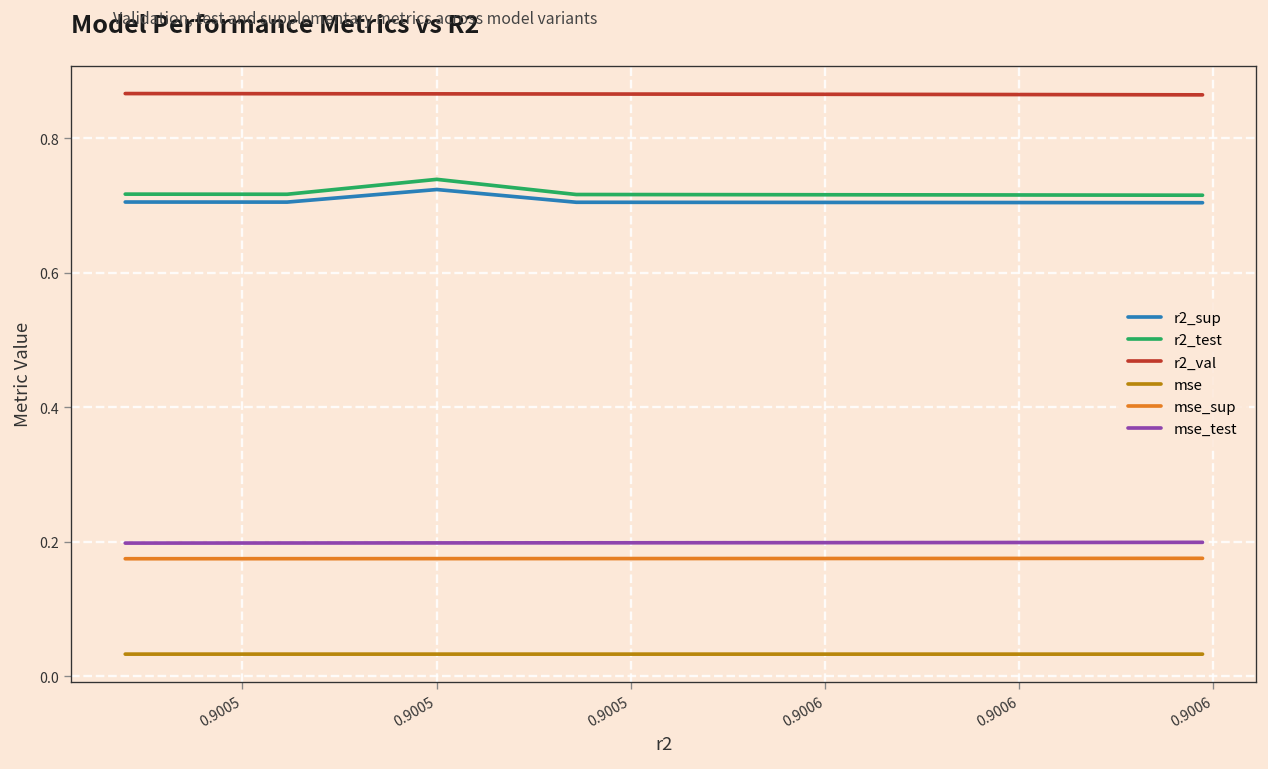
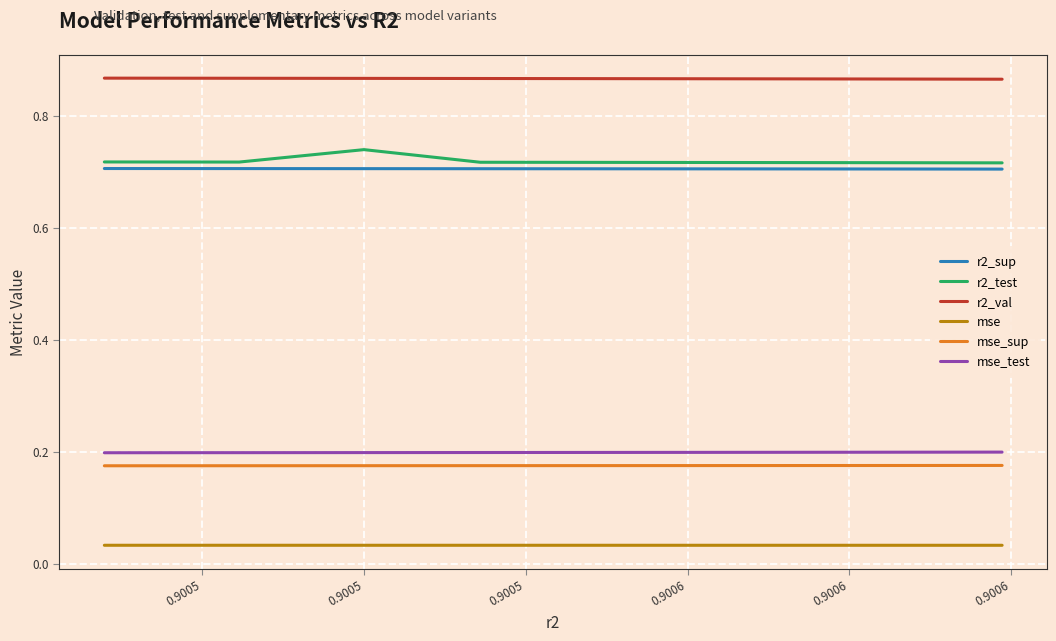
r2_sup, 0.9005: 0.72 -> 0.71
